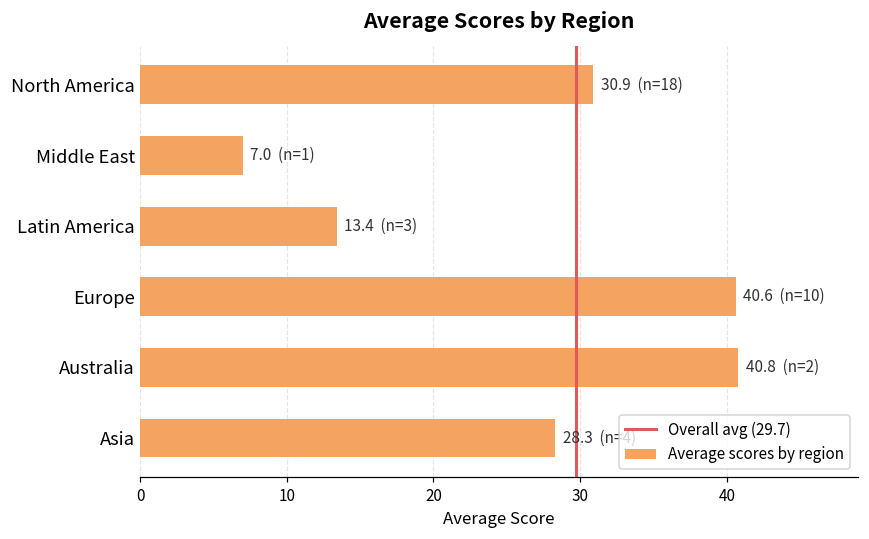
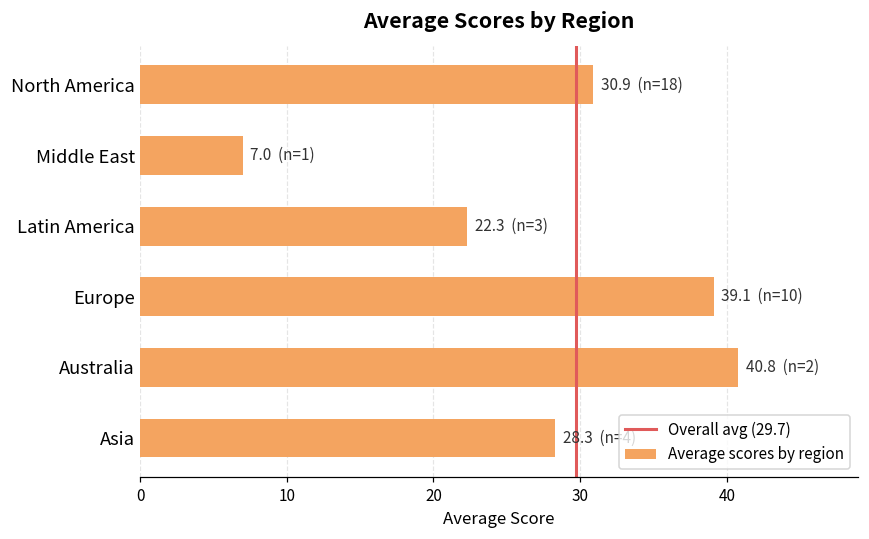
Latin America: 13.4 -> 22.3
Europe: 40.6 -> 39.1
